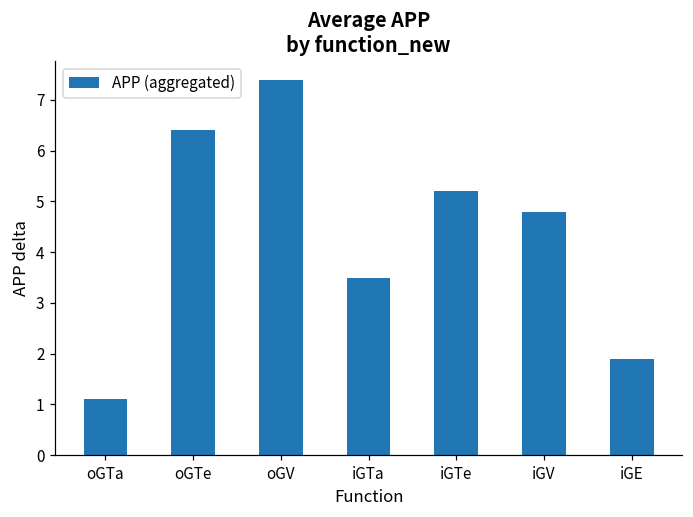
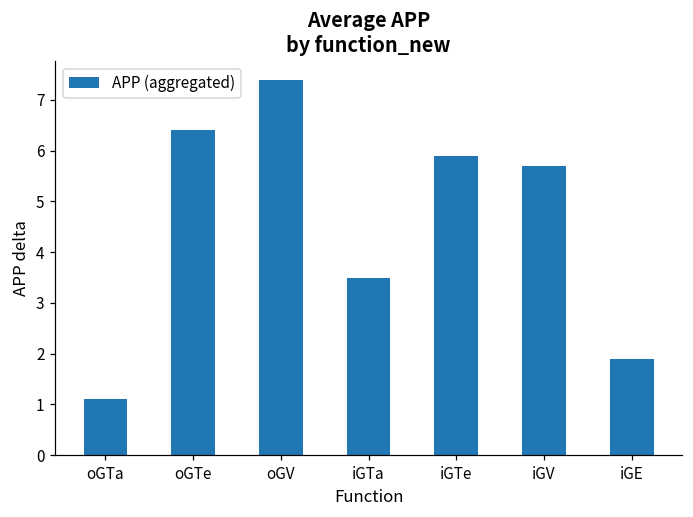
iGTe: 5.2 -> 5.9
iGV: 4.8 -> 5.7
